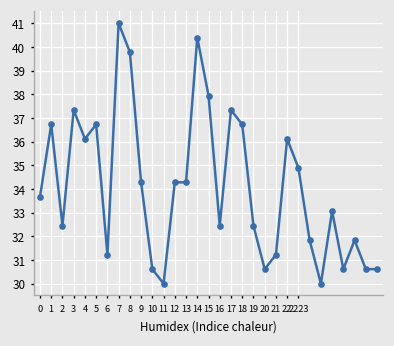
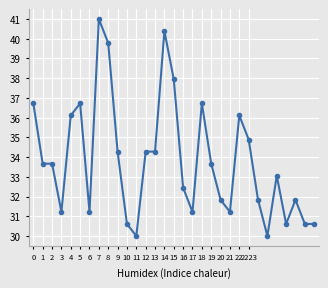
0: 33.7 -> 36.7
1: 36.7 -> 33.7
2: 32.4 -> 33.7
3: 37.3 -> 31.2
17: 37.3 -> 31.2
19: 32.4 -> 33.7
20: 30.6 -> 31.8
